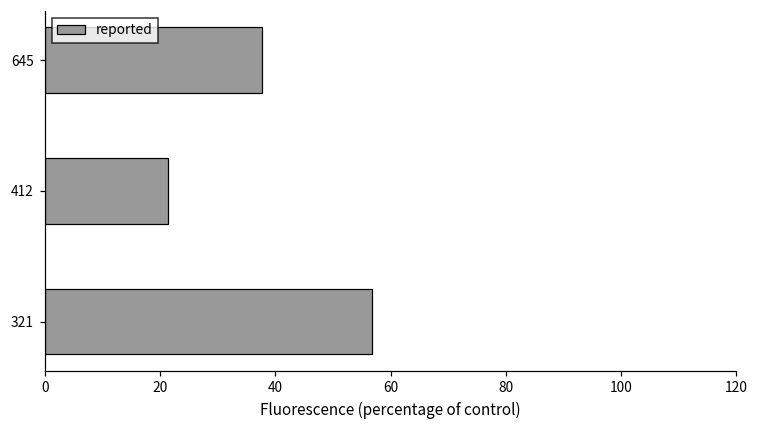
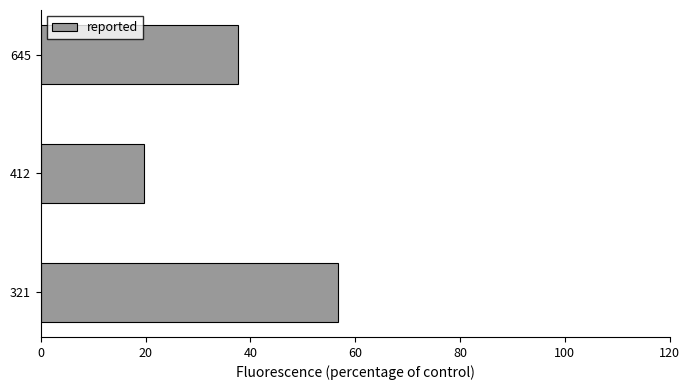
412: 21 -> 20
